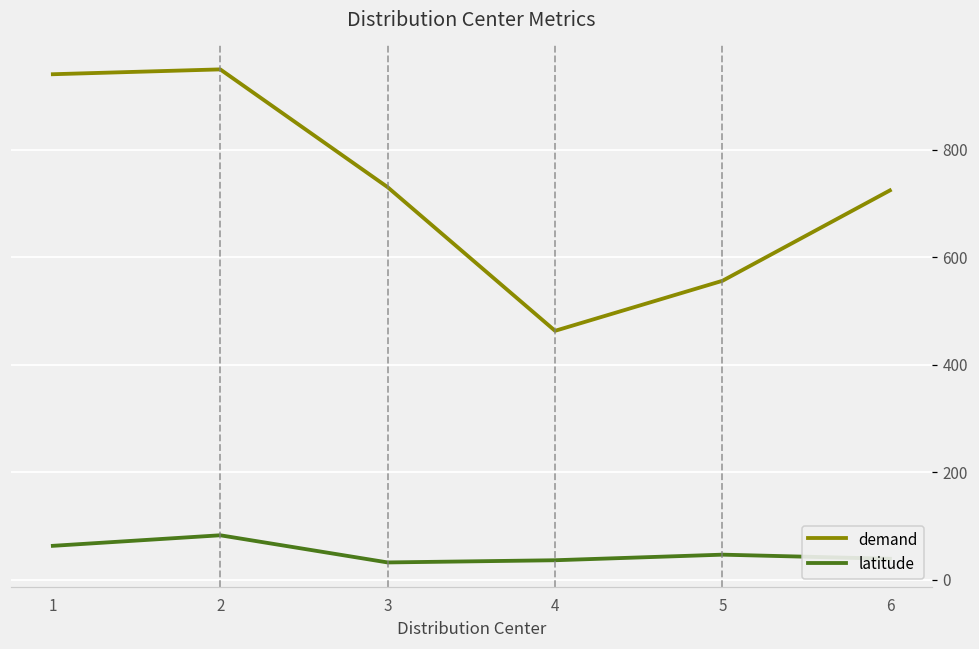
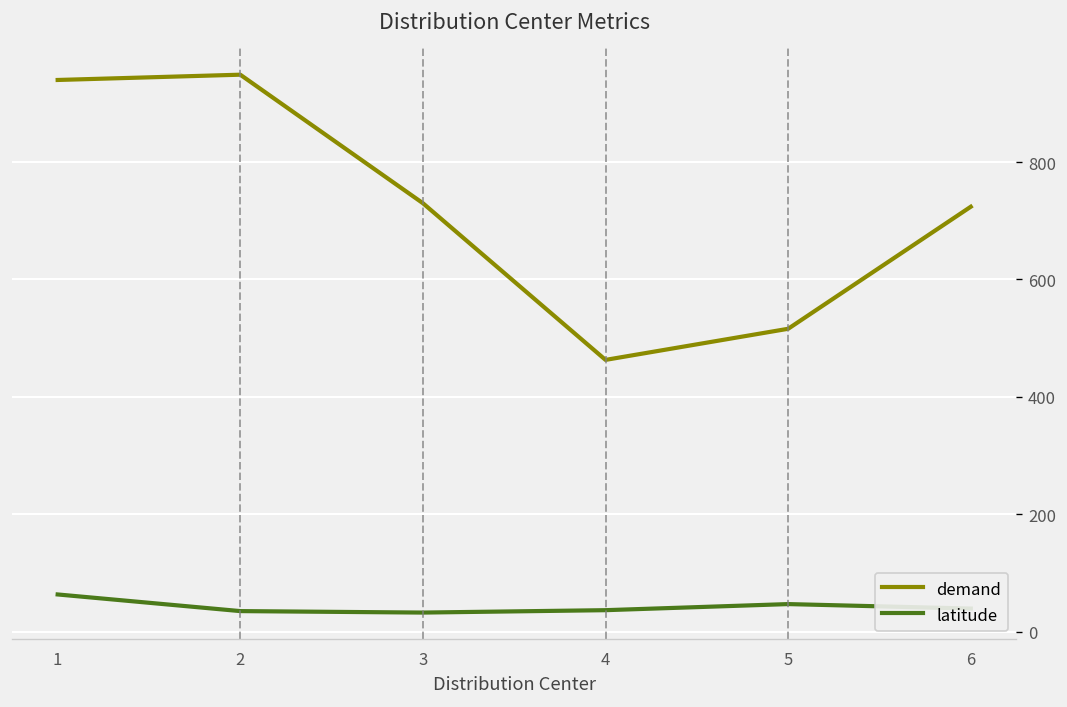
latitude, 2: 80 -> 30
demand, 5: 560 -> 520
